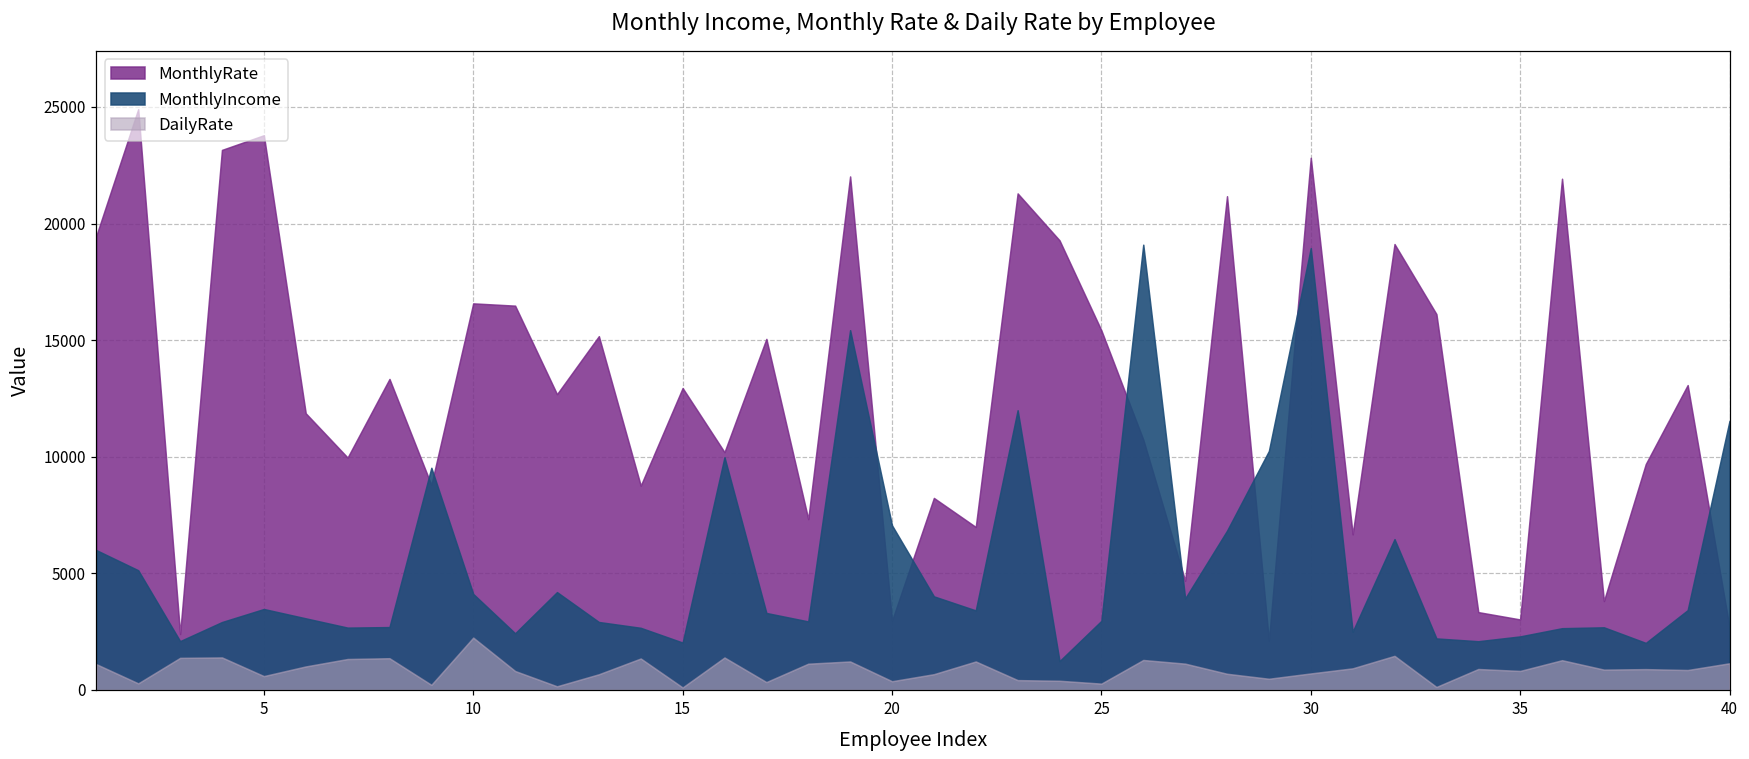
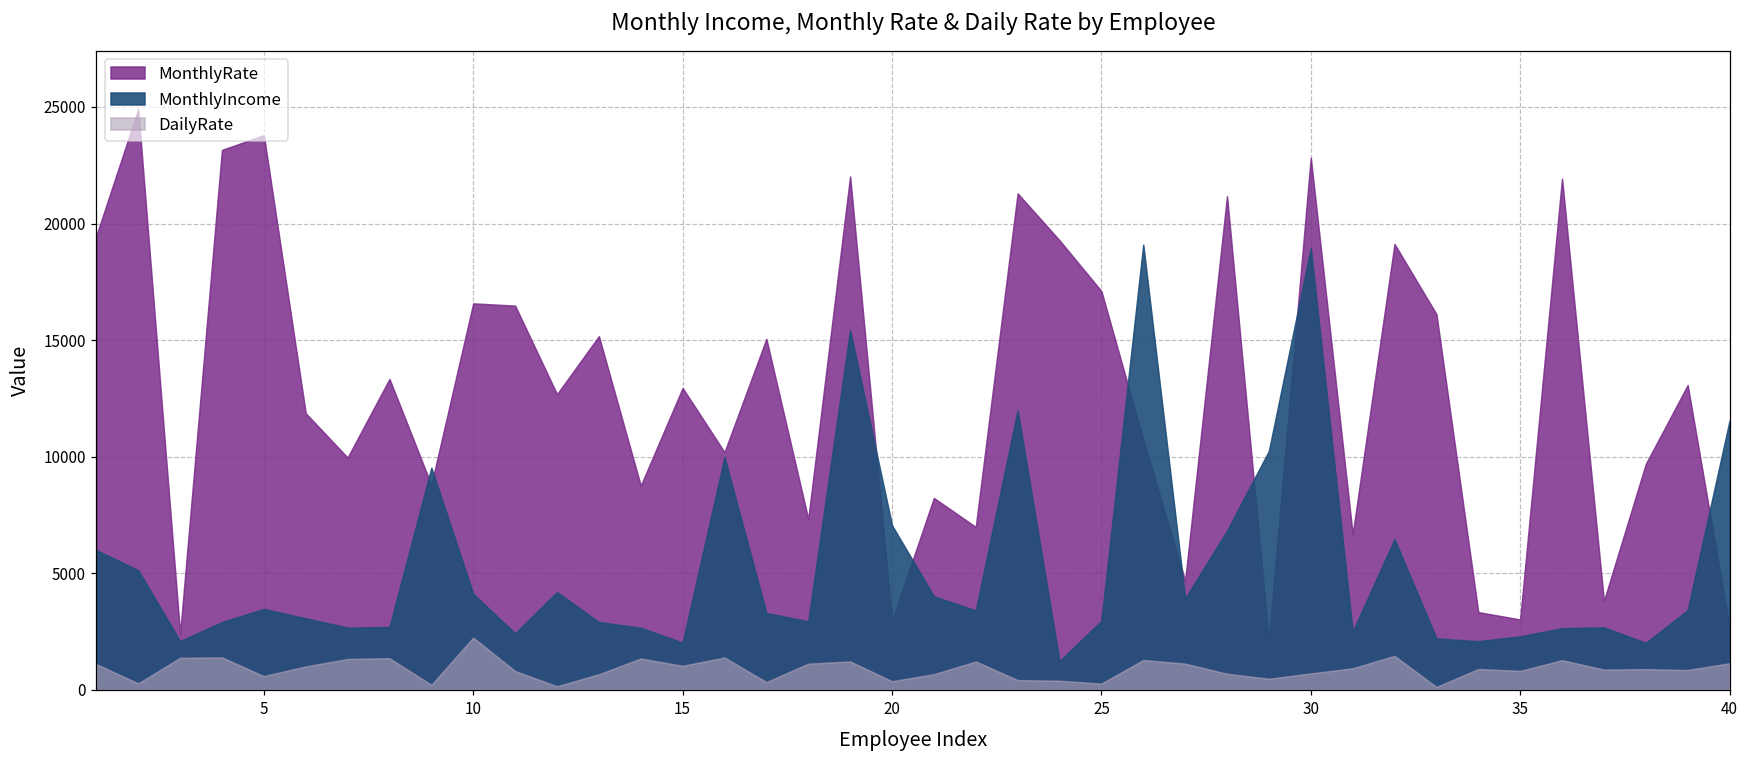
DailyRate, 15: 100 -> 1000
MonthlyRate, 25: 15400 -> 17100
